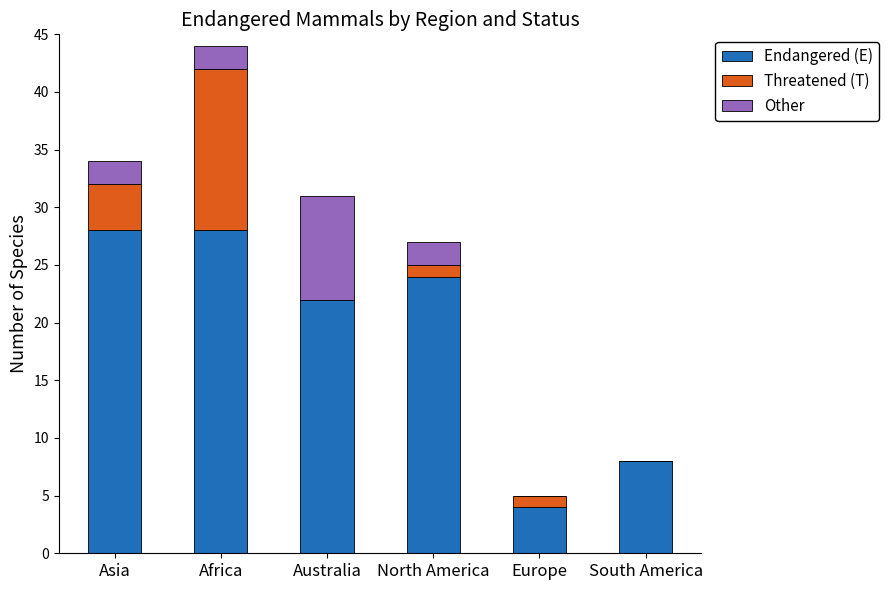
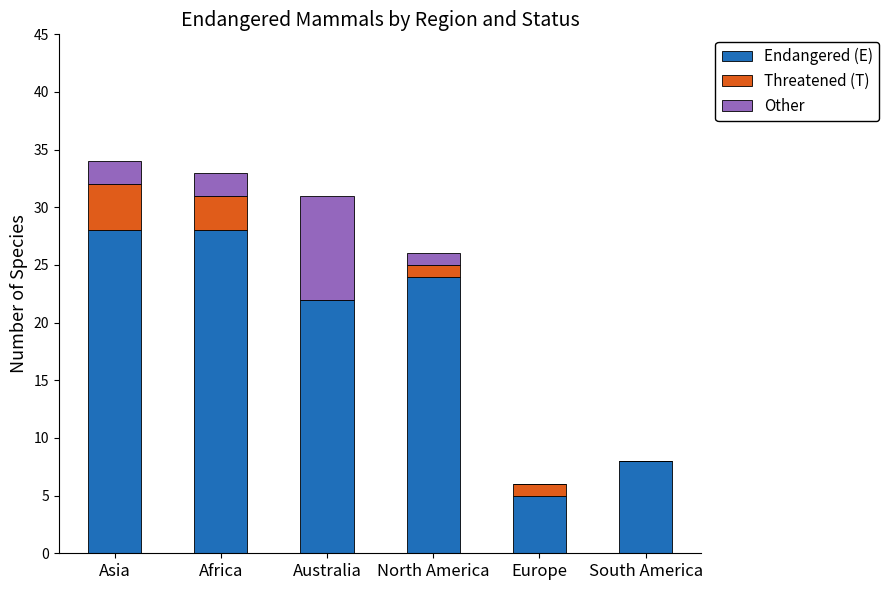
Threatened (T), Africa: 14 -> 3
Other, North America: 2 -> 1
Endangered (E), Europe: 4 -> 5
